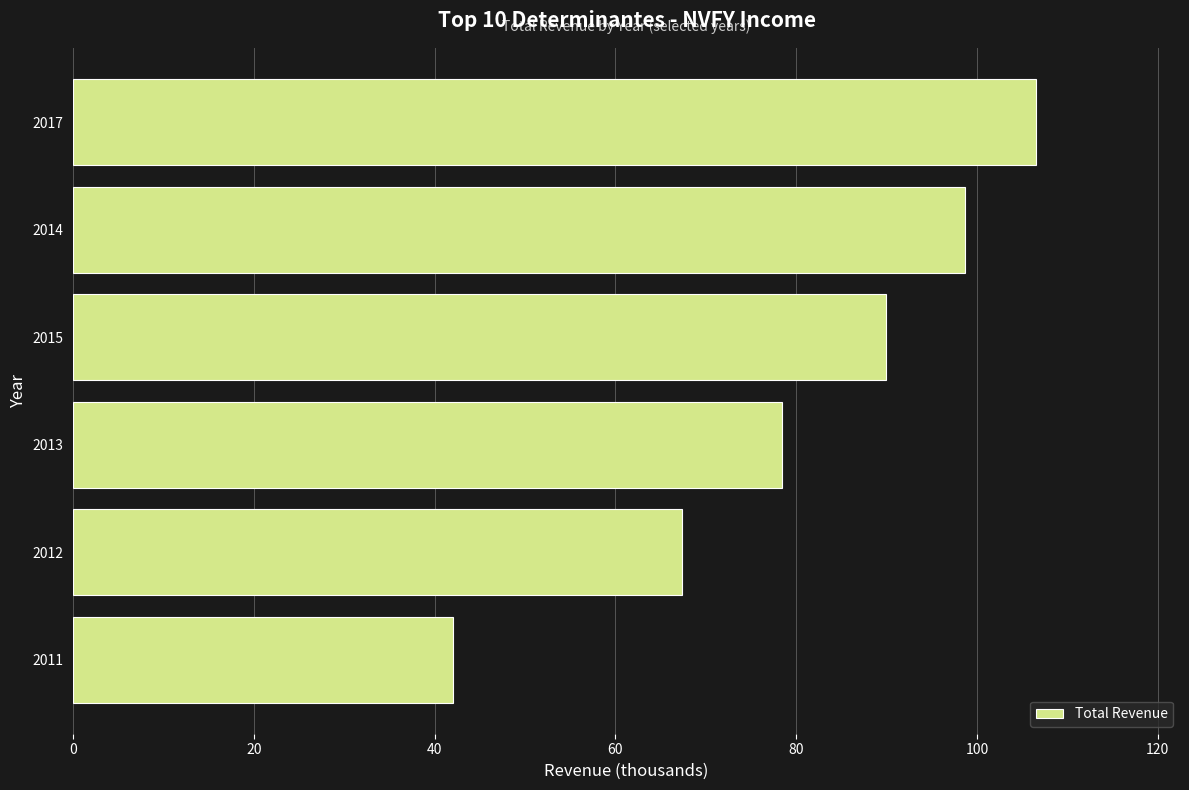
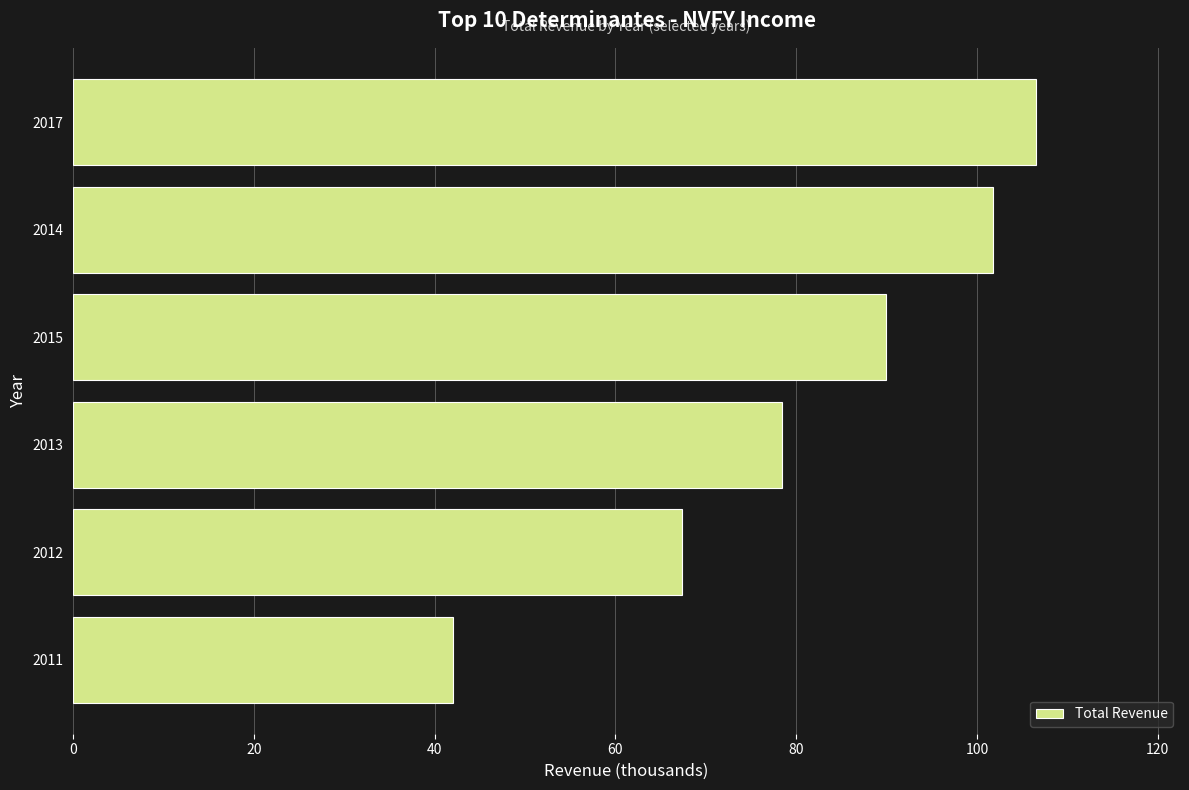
2014: 99 -> 102
